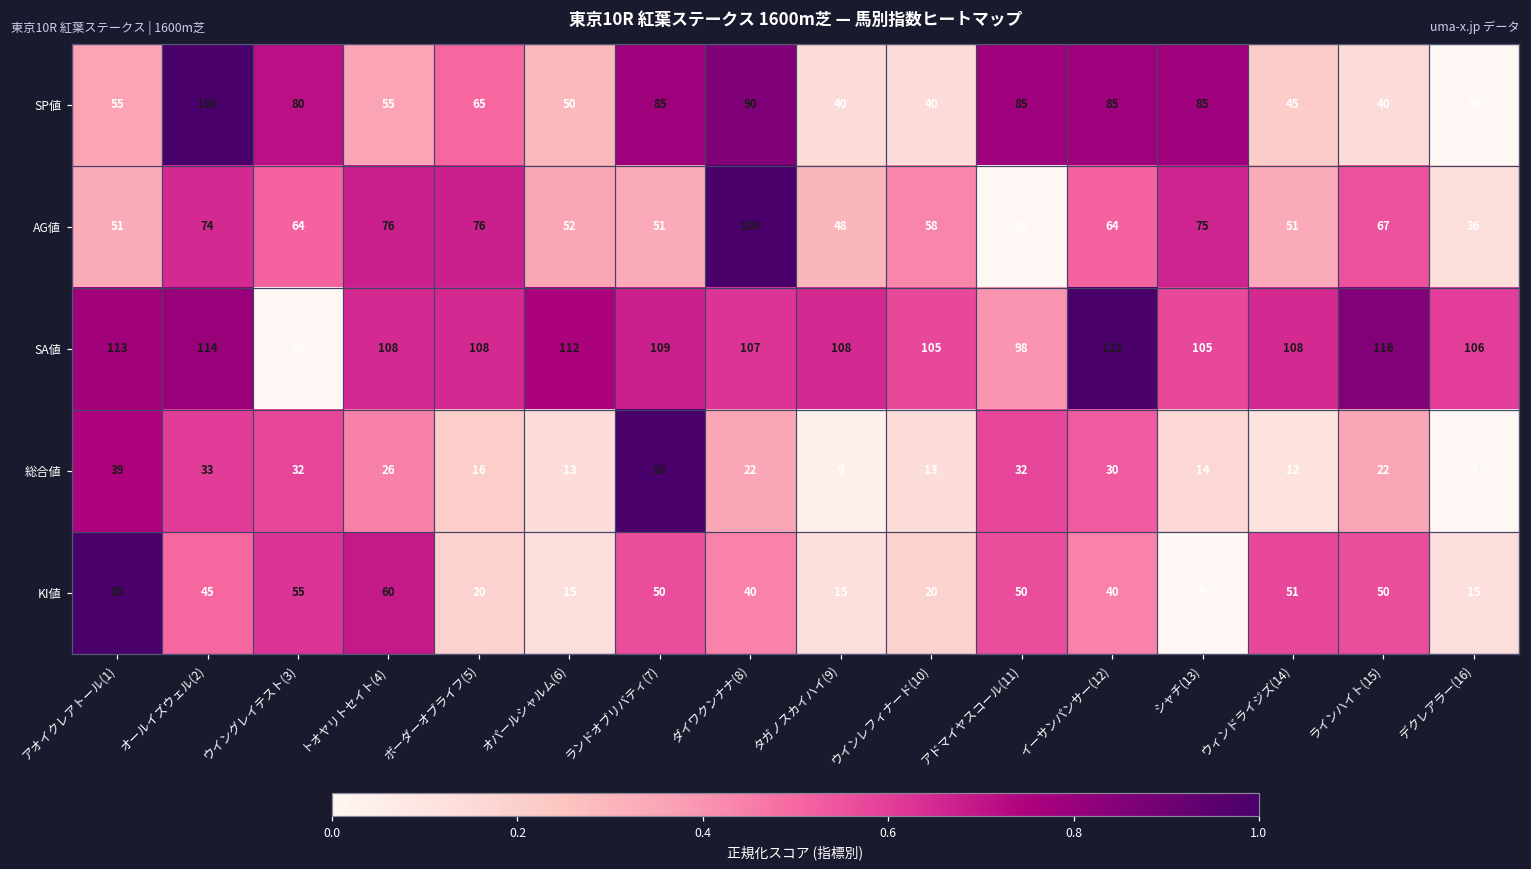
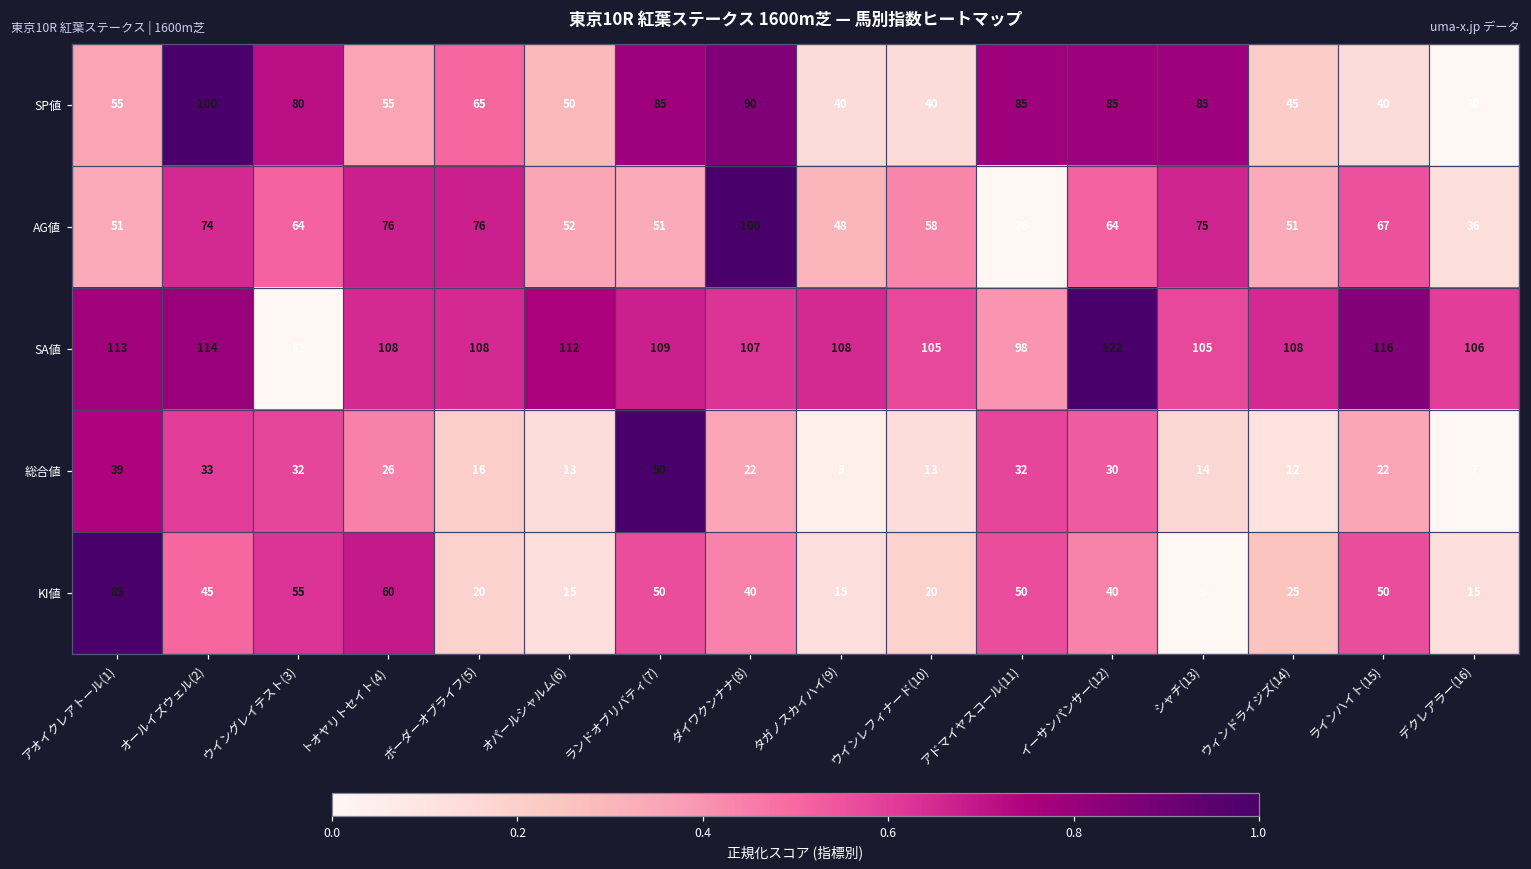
KI値, ウィンドライジズ(14): 51 -> 25
